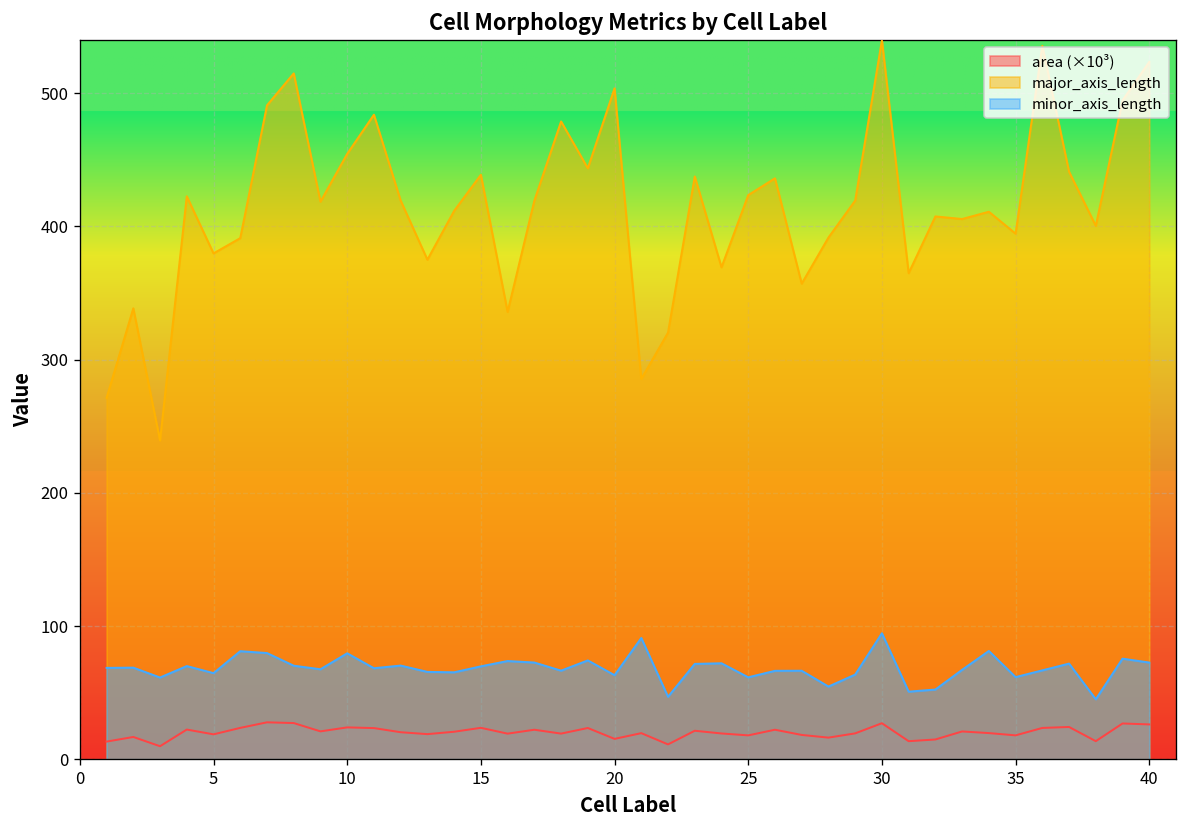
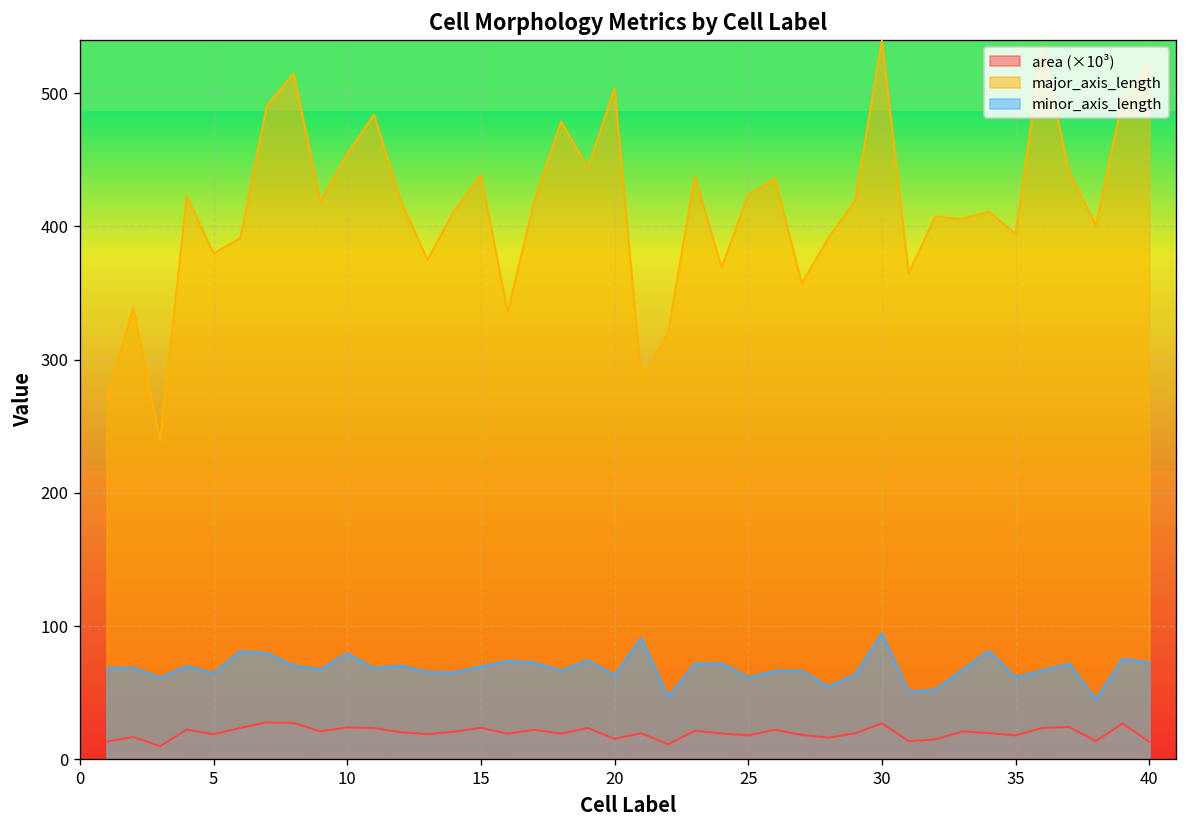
area (×10³), 40: 26 -> 13
